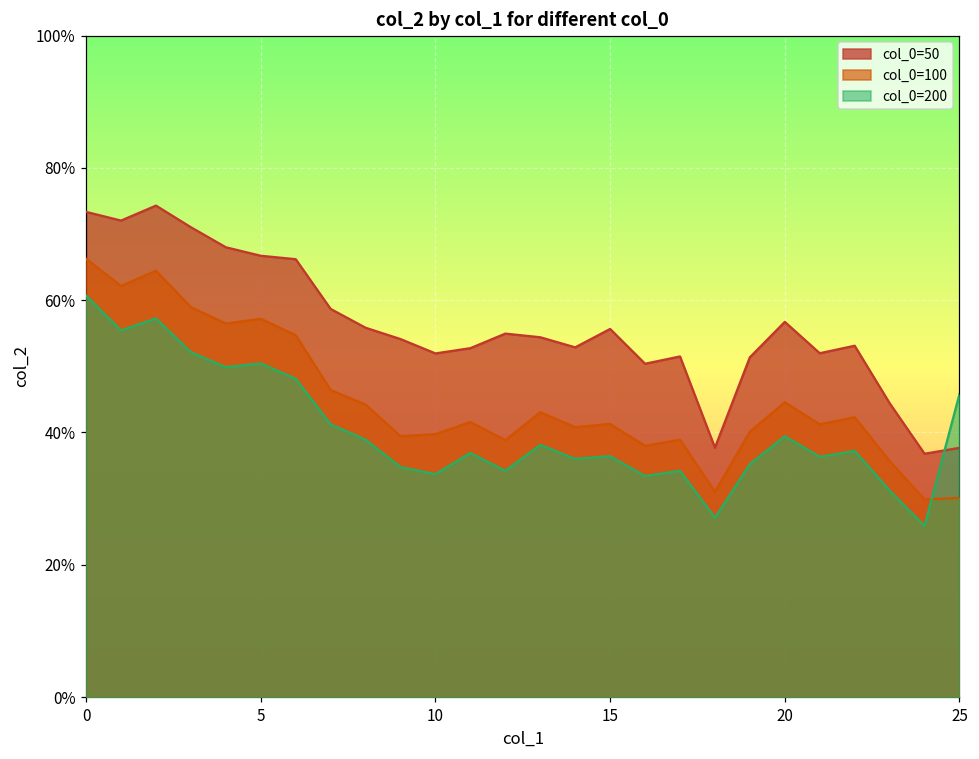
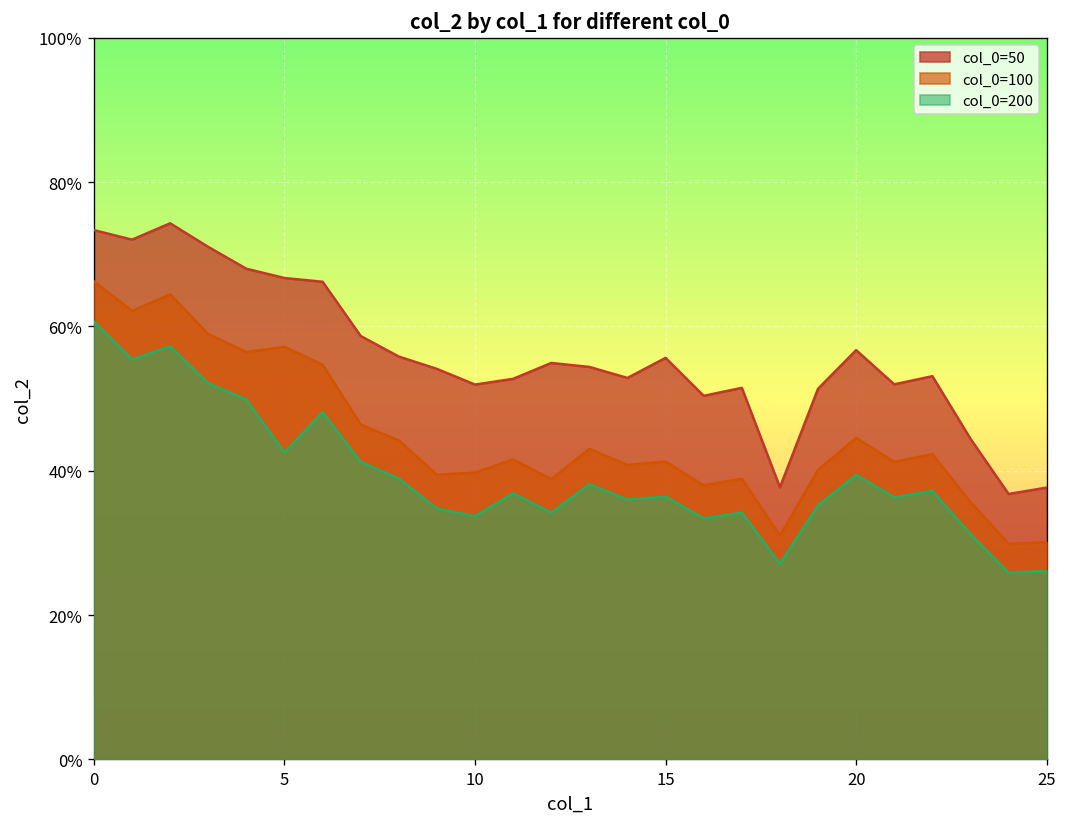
col_0=200, 5: 50% -> 43%
col_0=200, 25: 46% -> 26%
